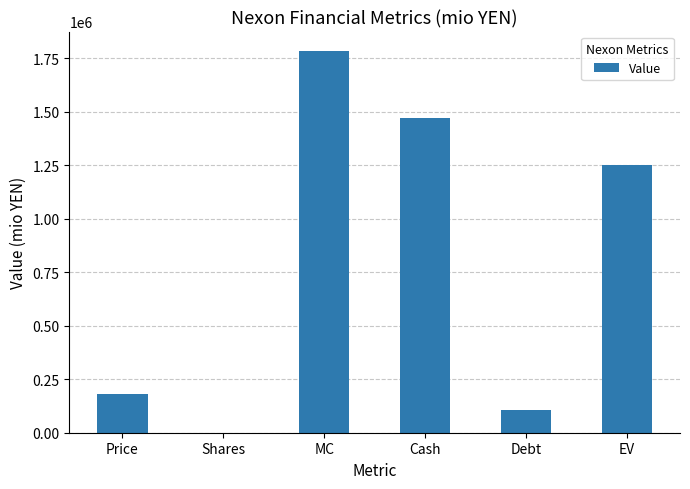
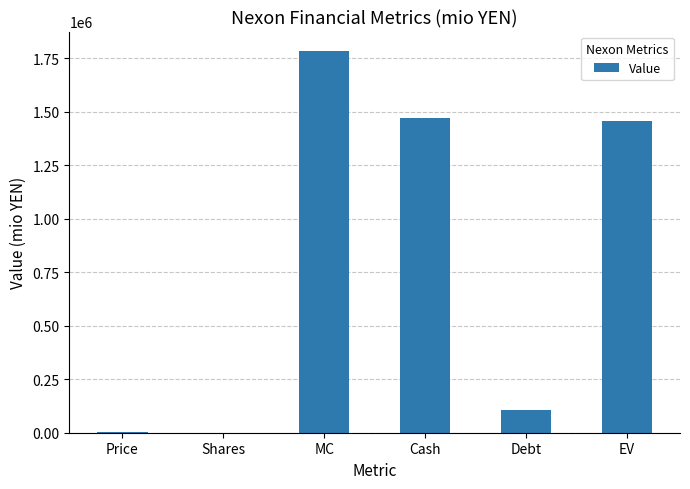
Price: 180000 -> 0
EV: 1250000 -> 1450000
